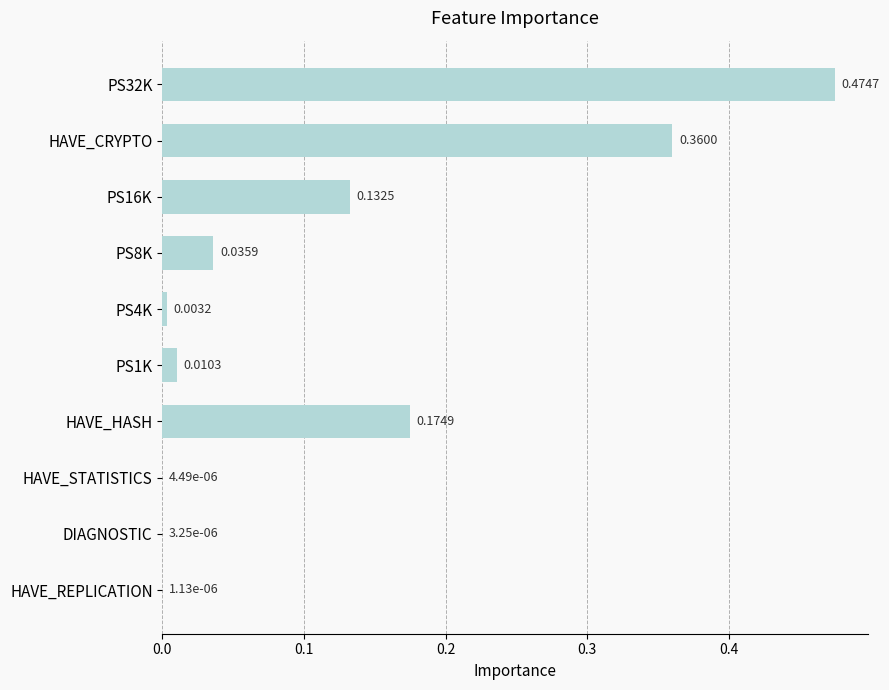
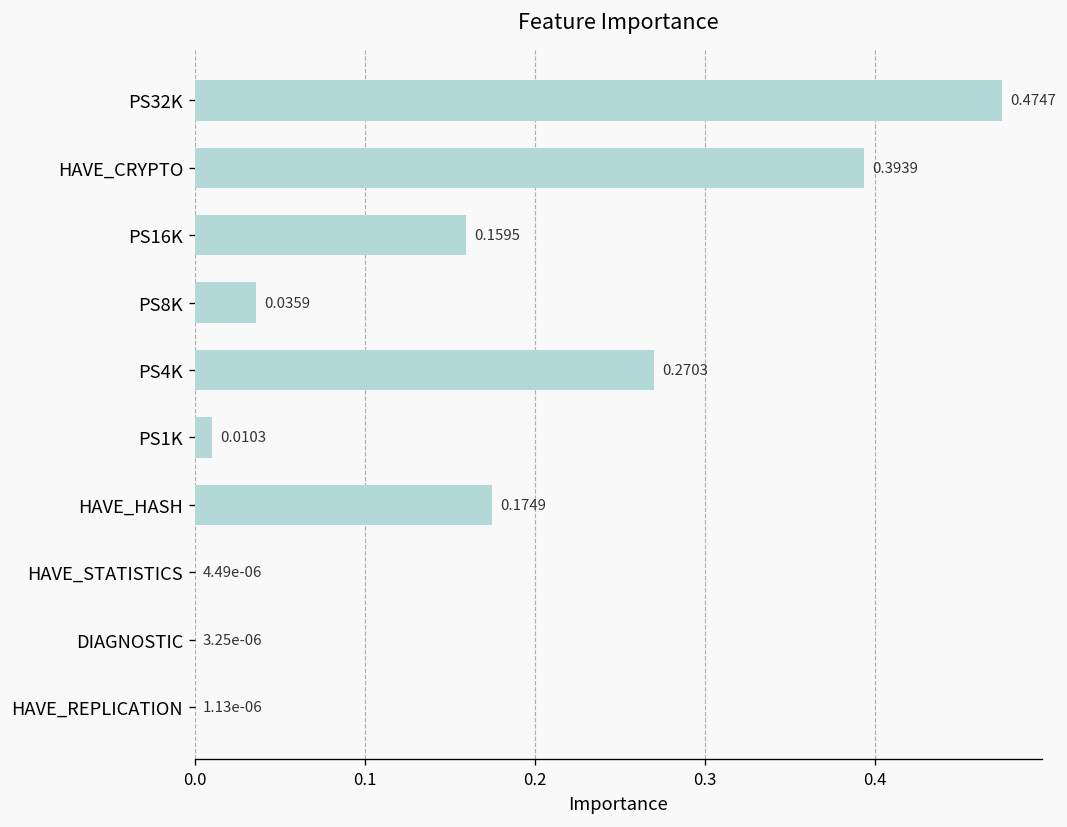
HAVE_CRYPTO: 0.3600 -> 0.3939
PS16K: 0.1325 -> 0.1595
PS4K: 0.0032 -> 0.2703
